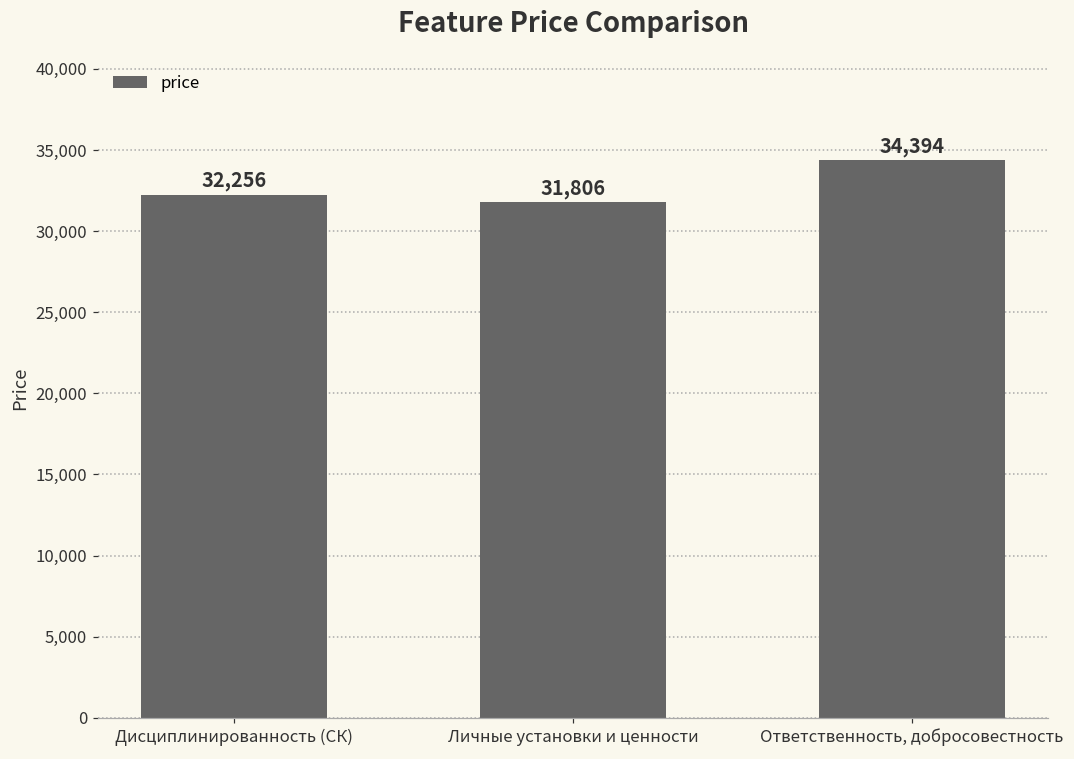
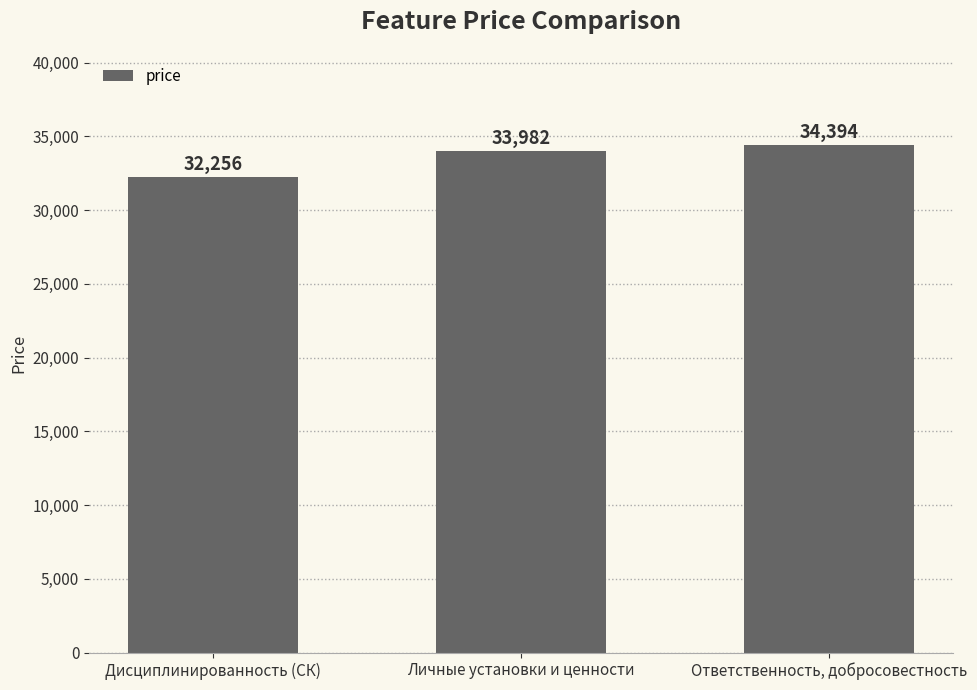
Личные установки и ценности: 31,806 -> 33,982
